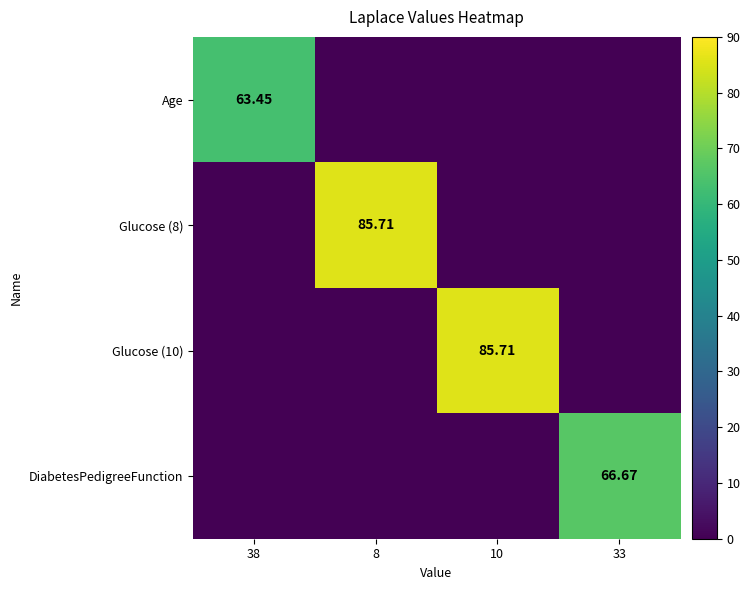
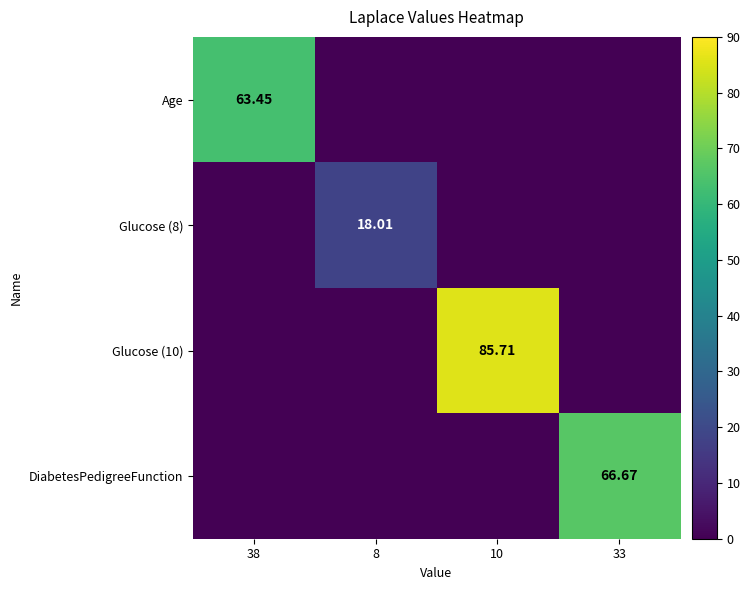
Glucose (8), 8: 85.71 -> 18.01
